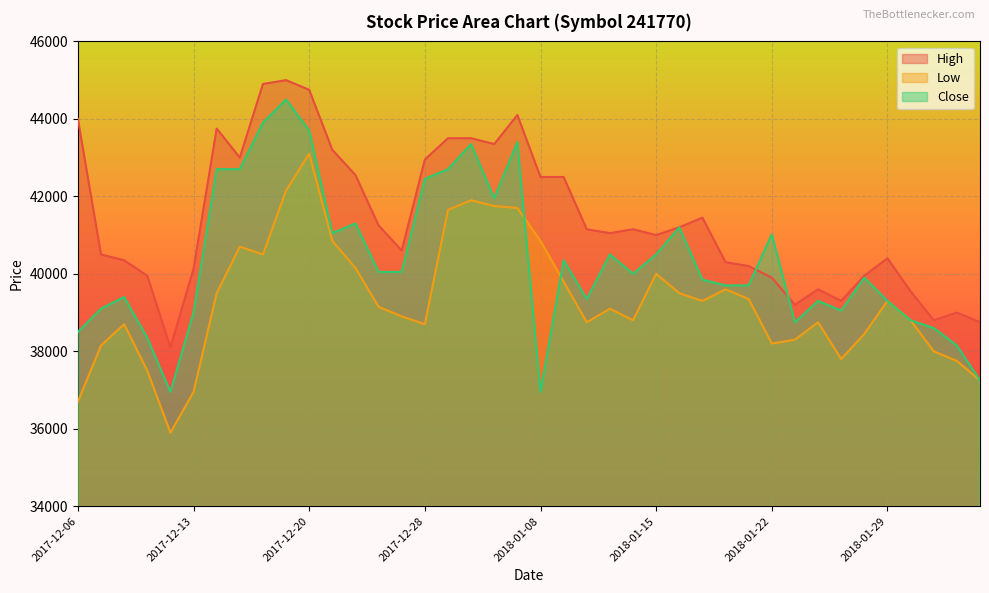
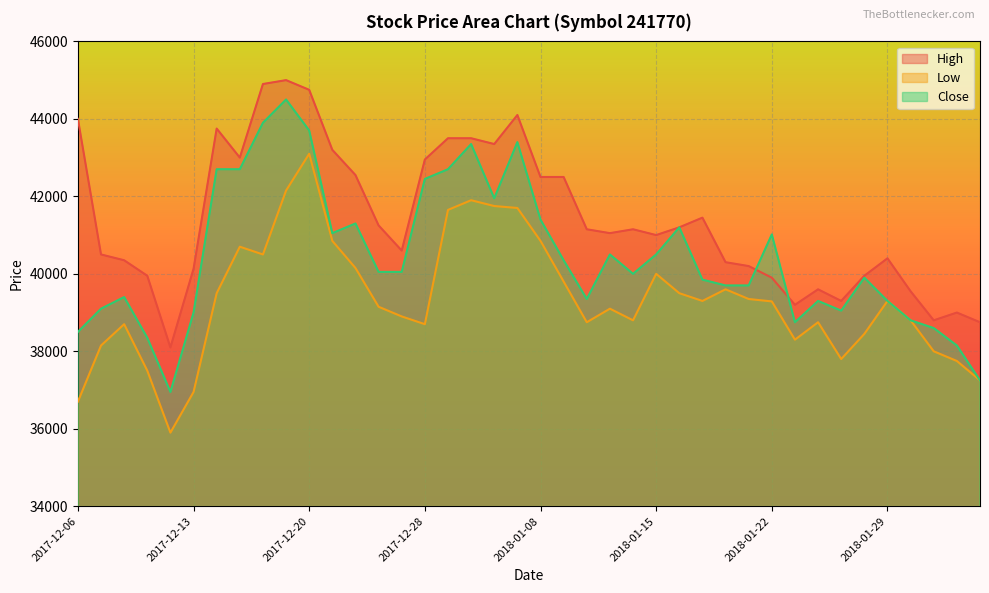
Close, 2018-01-08: 36900 -> 41400
Low, 2018-01-22: 38200 -> 39300
